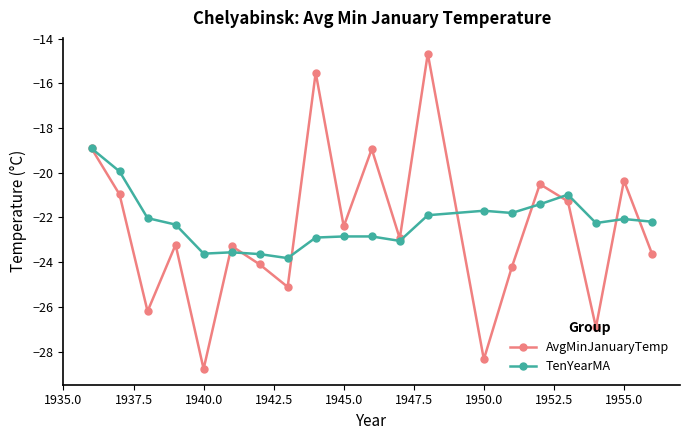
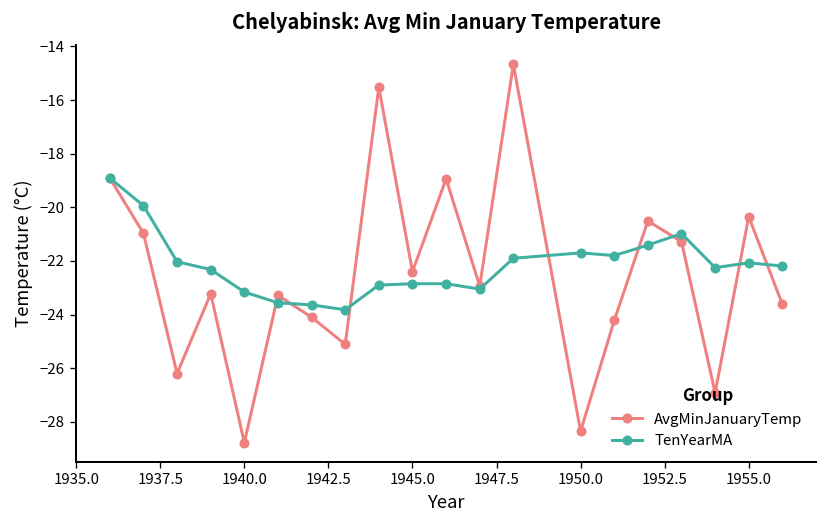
TenYearMA, 1940.0: -23.6 -> -23.2
